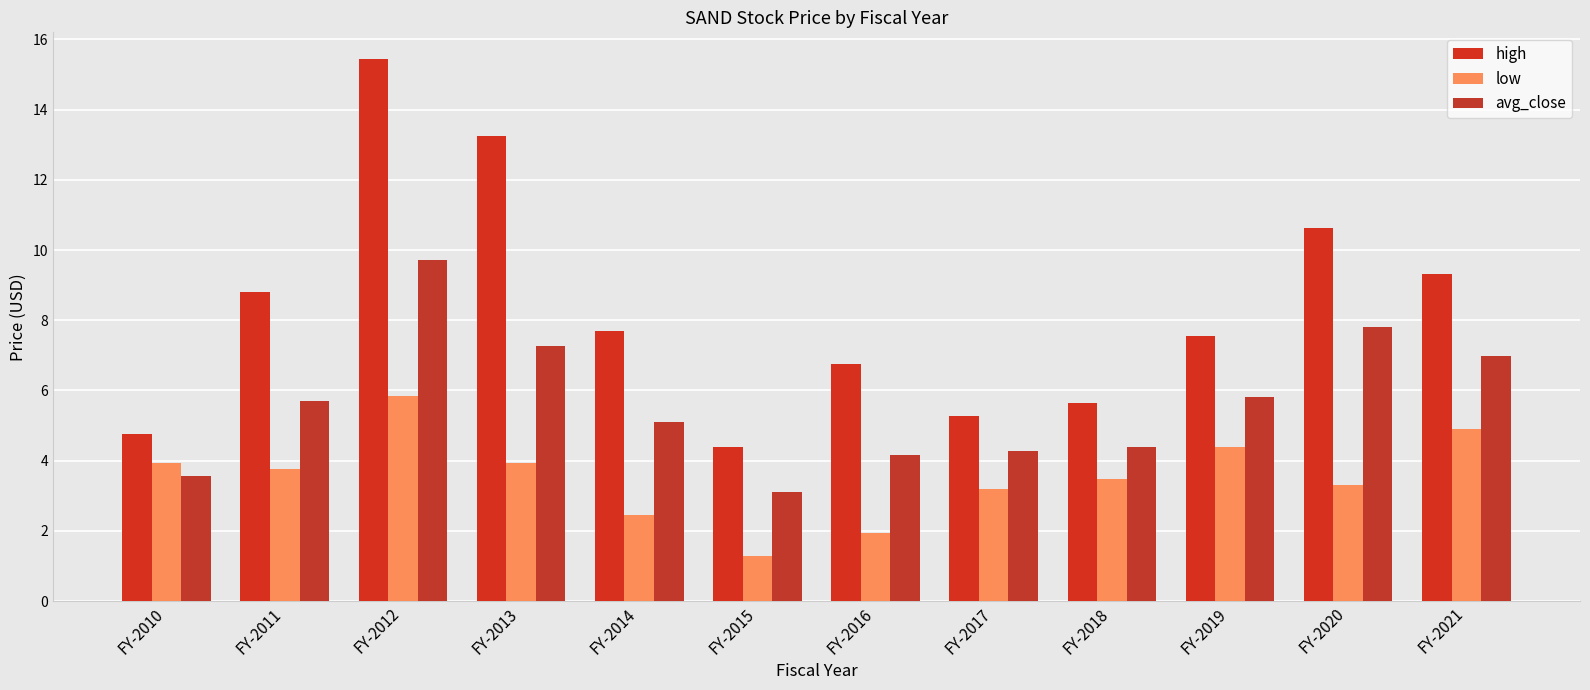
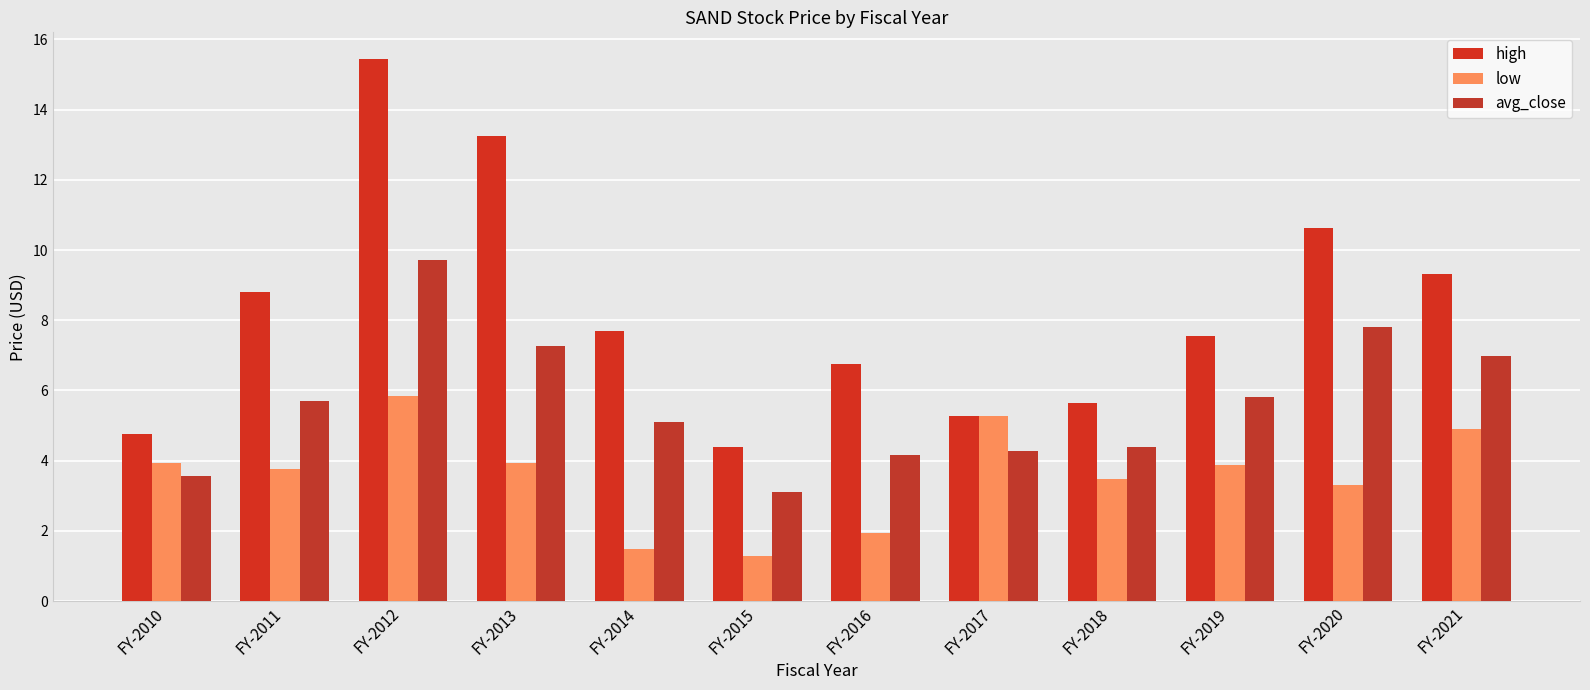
low, FY-2014: 2.5 -> 1.5
low, FY-2017: 3.2 -> 5.3
low, FY-2019: 4.4 -> 3.9
